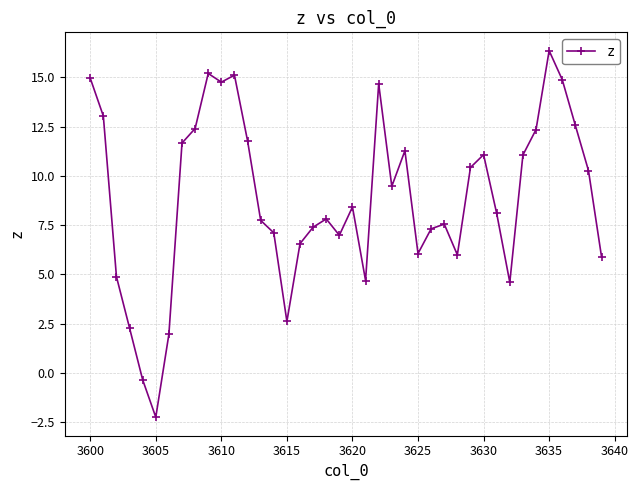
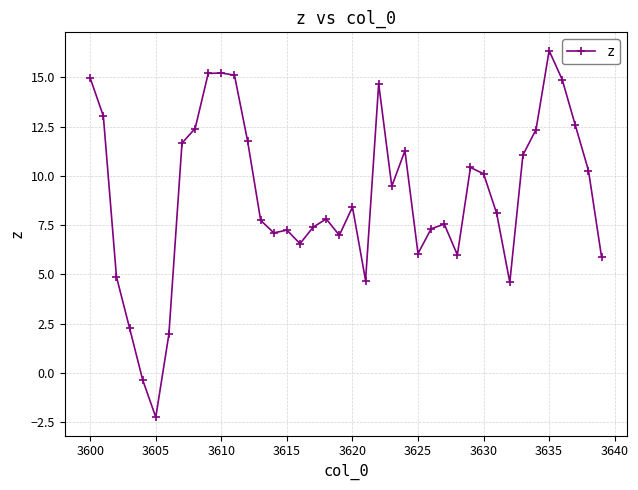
3610: 14.8 -> 15.2
3615: 2.6 -> 7.2
3630: 11.1 -> 10.1
